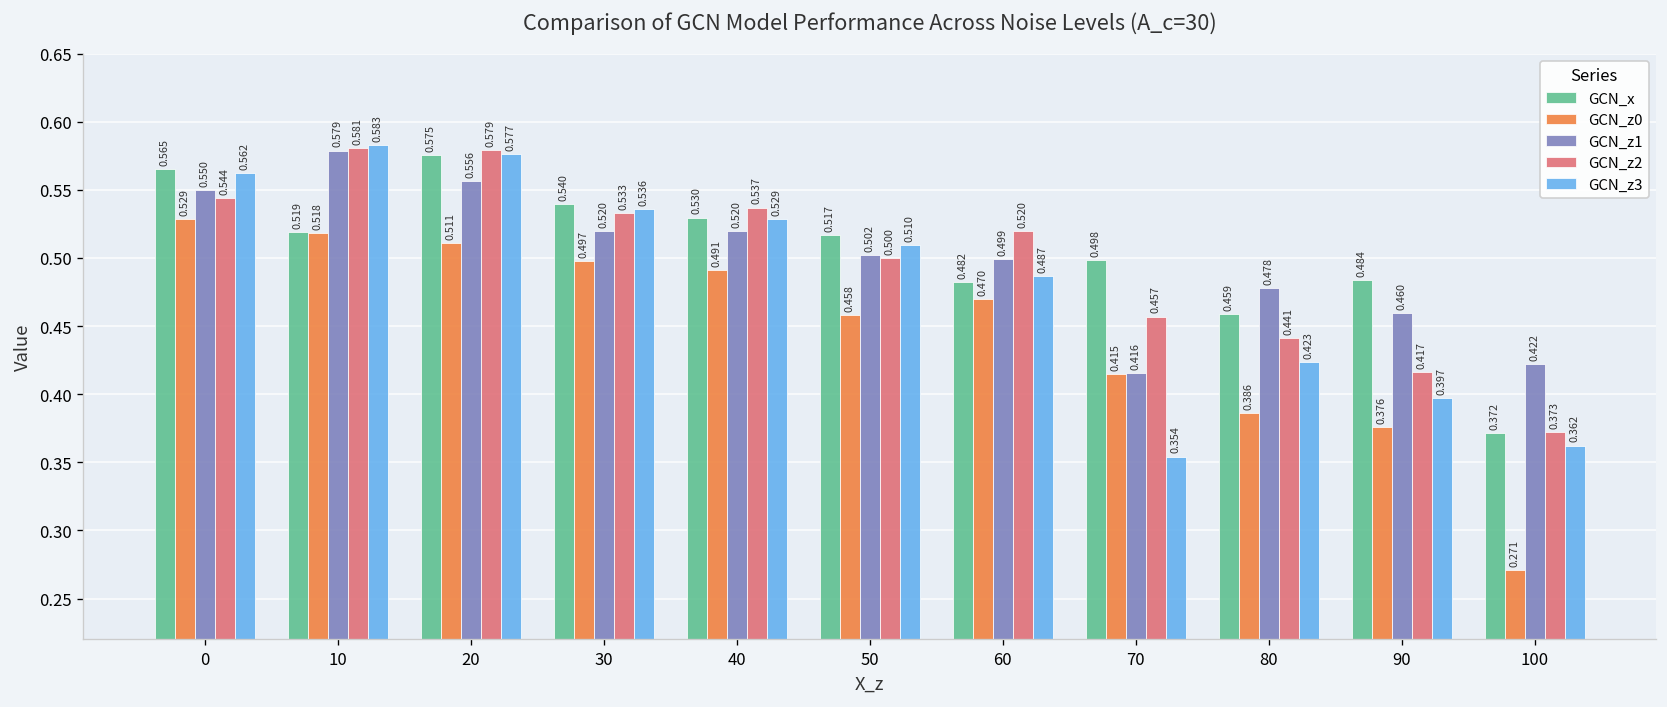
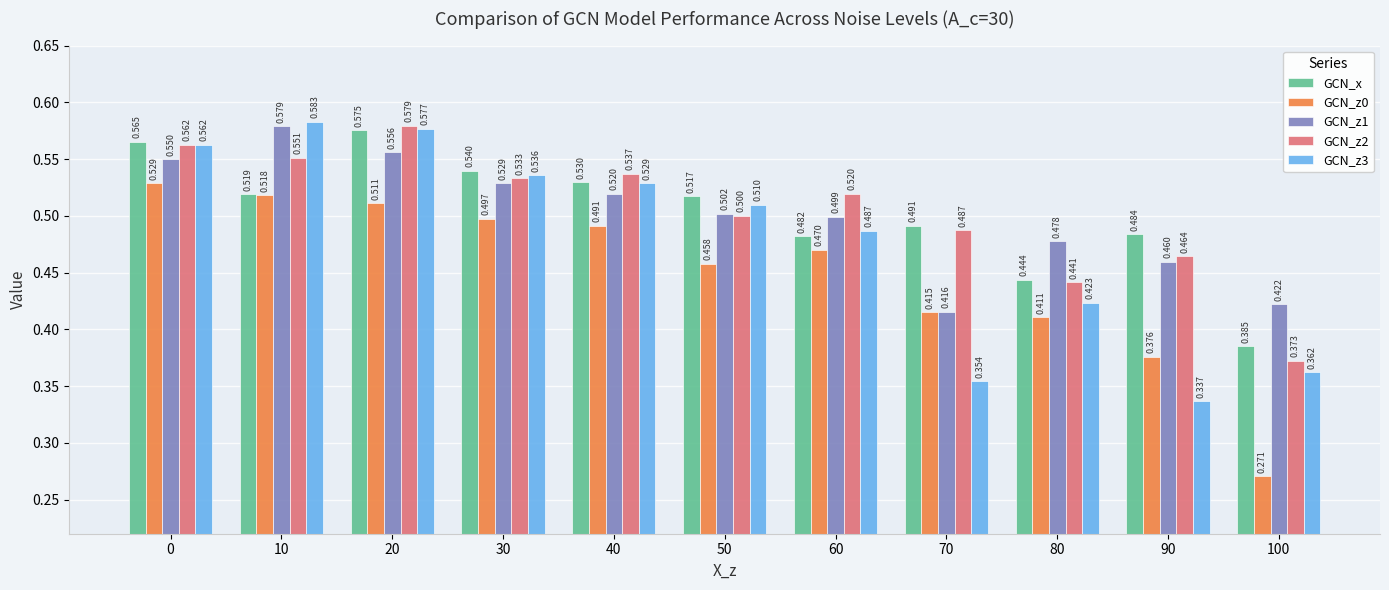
GCN_z2, 0: 0.544 -> 0.562
GCN_z2, 10: 0.581 -> 0.551
GCN_z1, 30: 0.520 -> 0.529
GCN_x, 70: 0.498 -> 0.491
GCN_z2, 70: 0.457 -> 0.487
GCN_x, 80: 0.459 -> 0.444
GCN_z0, 80: 0.386 -> 0.411
GCN_z2, 90: 0.417 -> 0.464
GCN_z3, 90: 0.397 -> 0.337
GCN_x, 100: 0.372 -> 0.385
